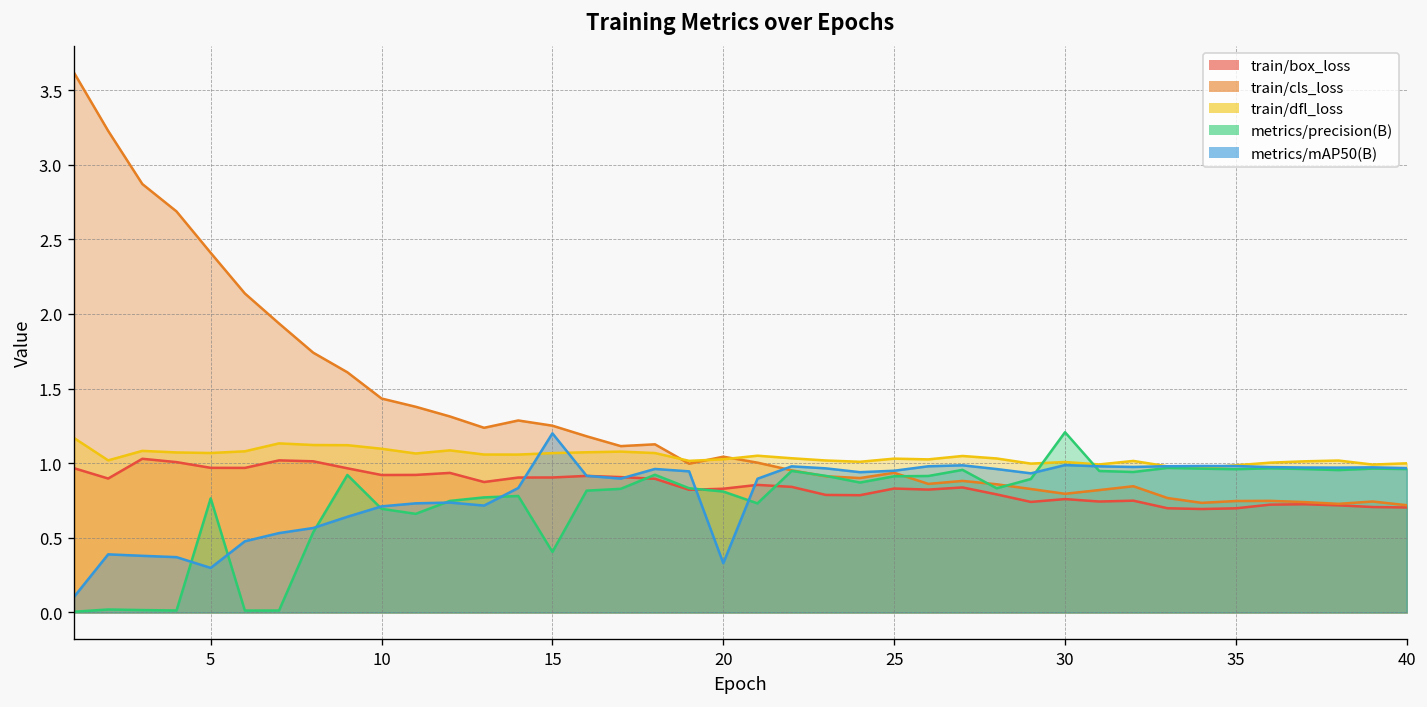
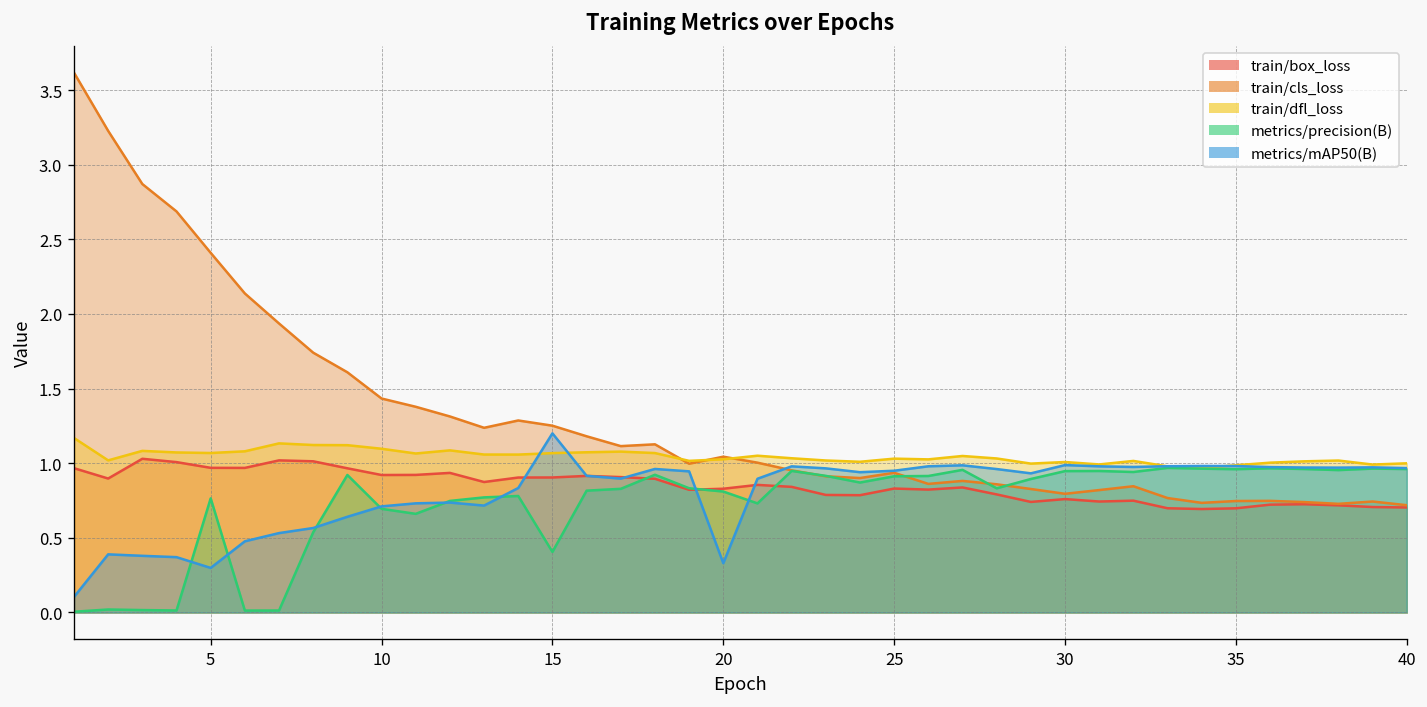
metrics/precision(B), 30: 1.21 -> 0.95
